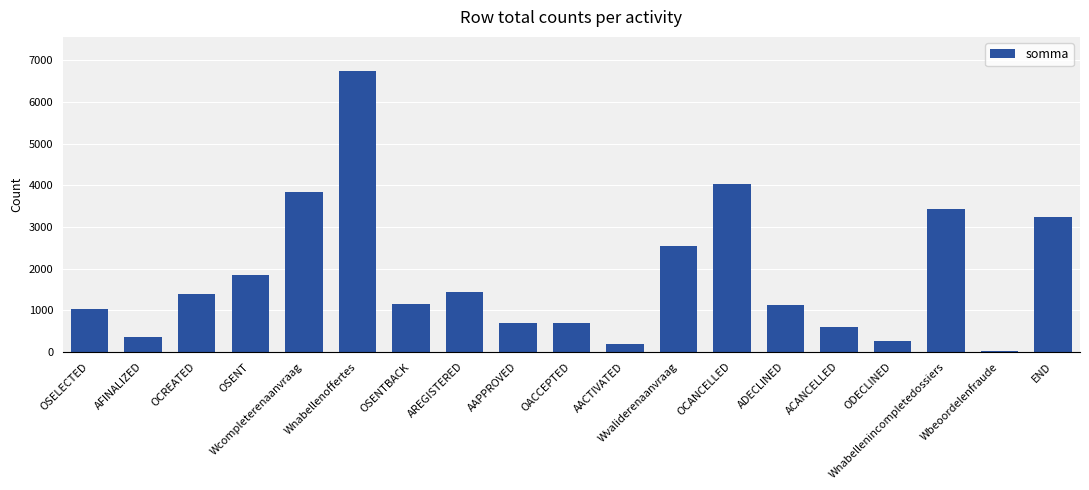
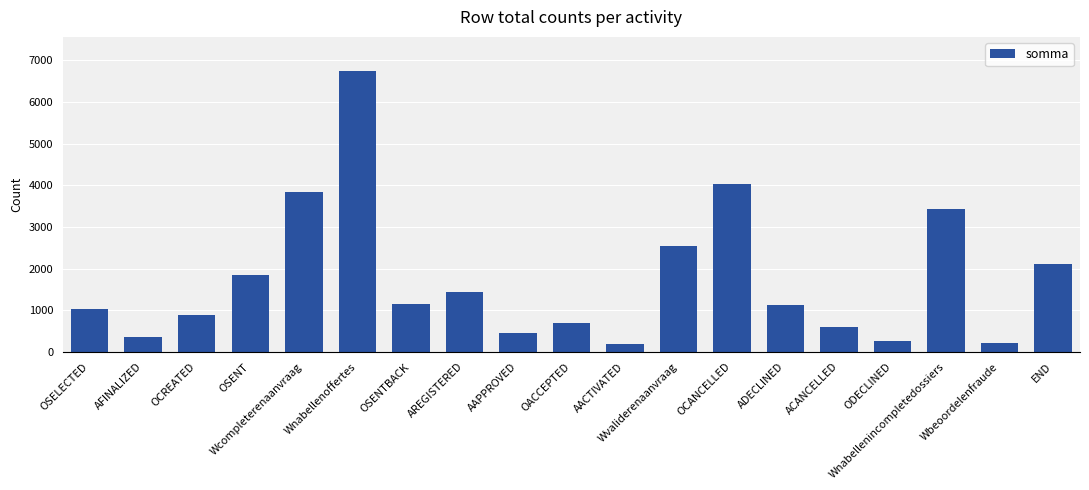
OCREATED: 1400 -> 900
AAPPROVED: 700 -> 500
Wbeoordelenfraude: 0 -> 200
END: 3200 -> 2100
